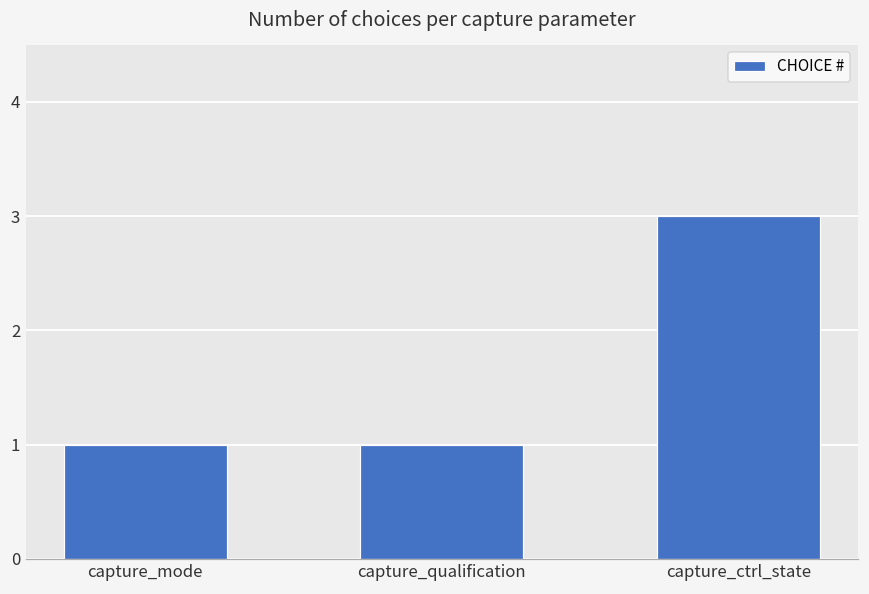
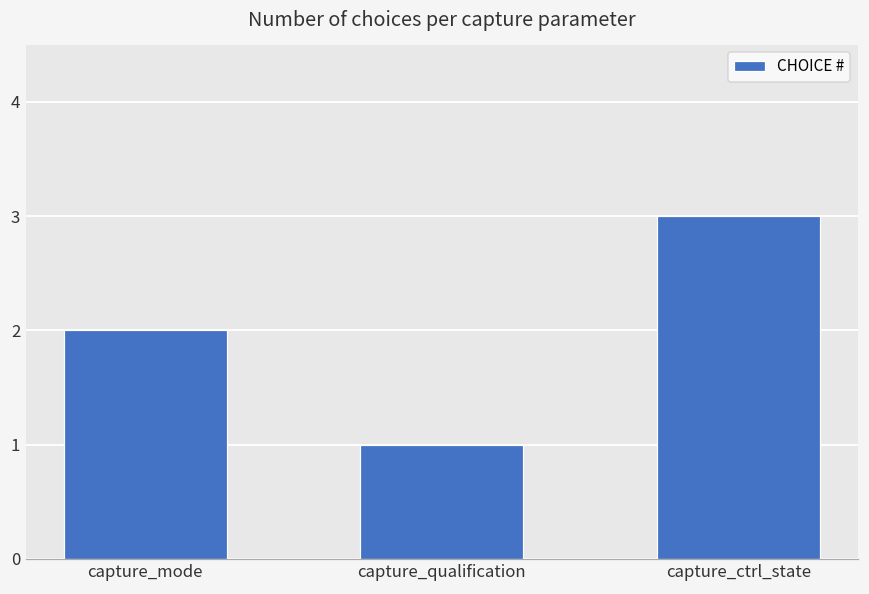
capture_mode: 1 -> 2
